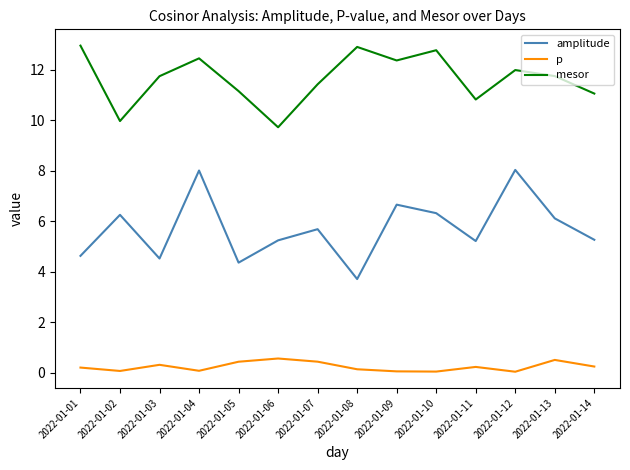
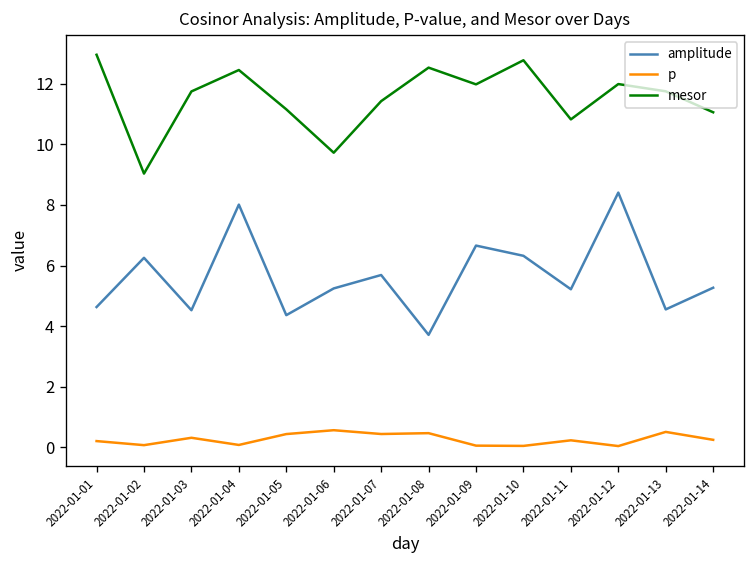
mesor, 2022-01-02: 10.0 -> 9.0
p, 2022-01-08: 0.1 -> 0.5
mesor, 2022-01-08: 12.9 -> 12.5
mesor, 2022-01-09: 12.4 -> 12.0
amplitude, 2022-01-12: 8.0 -> 8.4
amplitude, 2022-01-13: 6.1 -> 4.6
